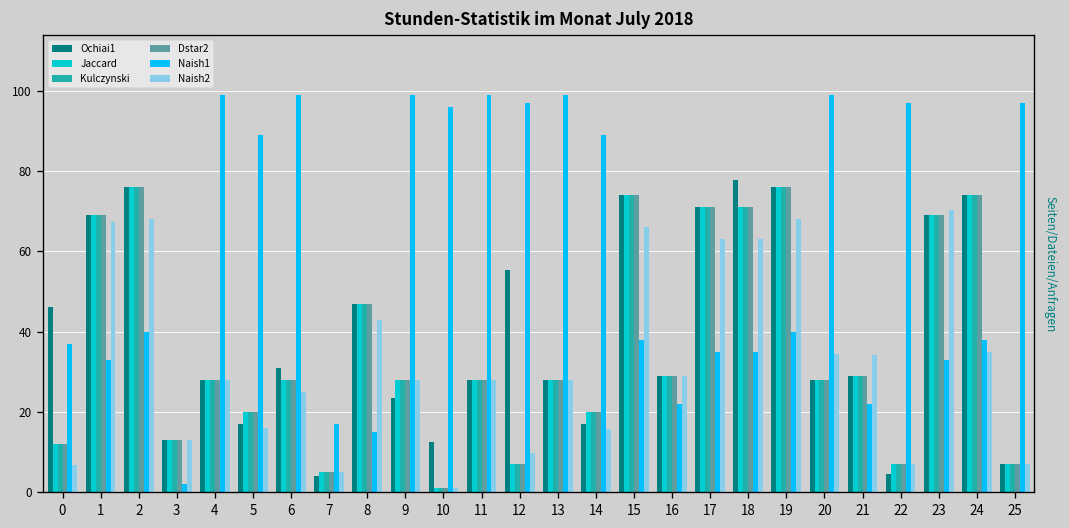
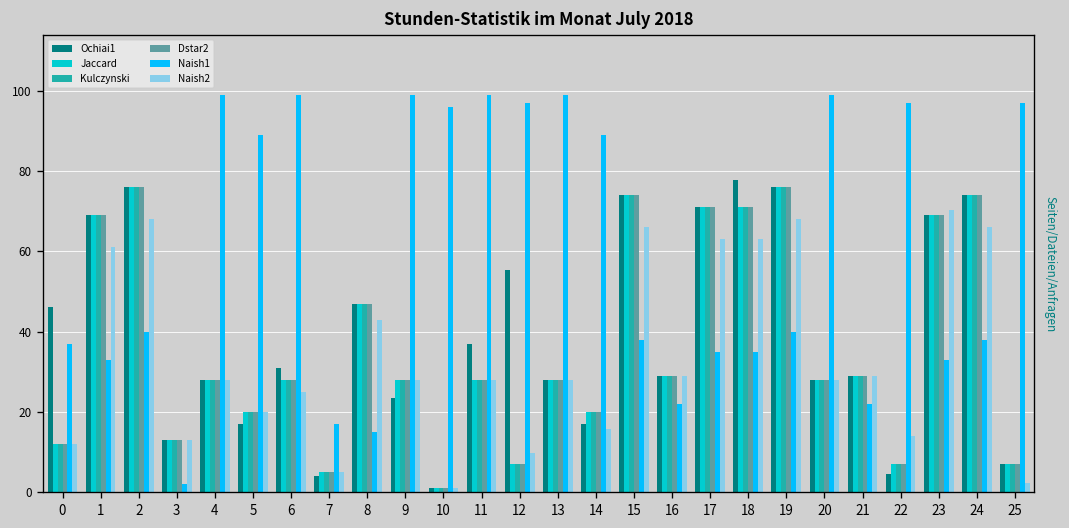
Naish2, 0: 7 -> 12
Naish2, 1: 67 -> 61
Naish2, 5: 16 -> 20
Ochiai1, 10: 13 -> 1
Ochiai1, 11: 28 -> 37
Naish2, 20: 34 -> 28
Naish2, 21: 34 -> 29
Naish2, 22: 7 -> 14
Naish2, 24: 35 -> 66
Naish2, 25: 7 -> 2
